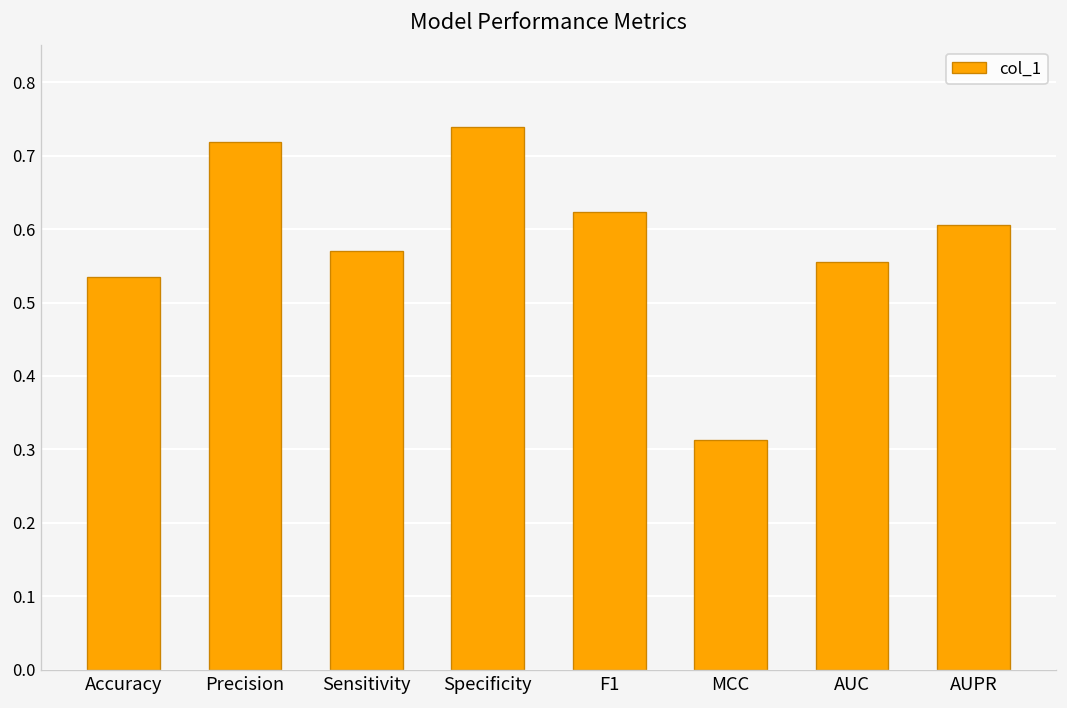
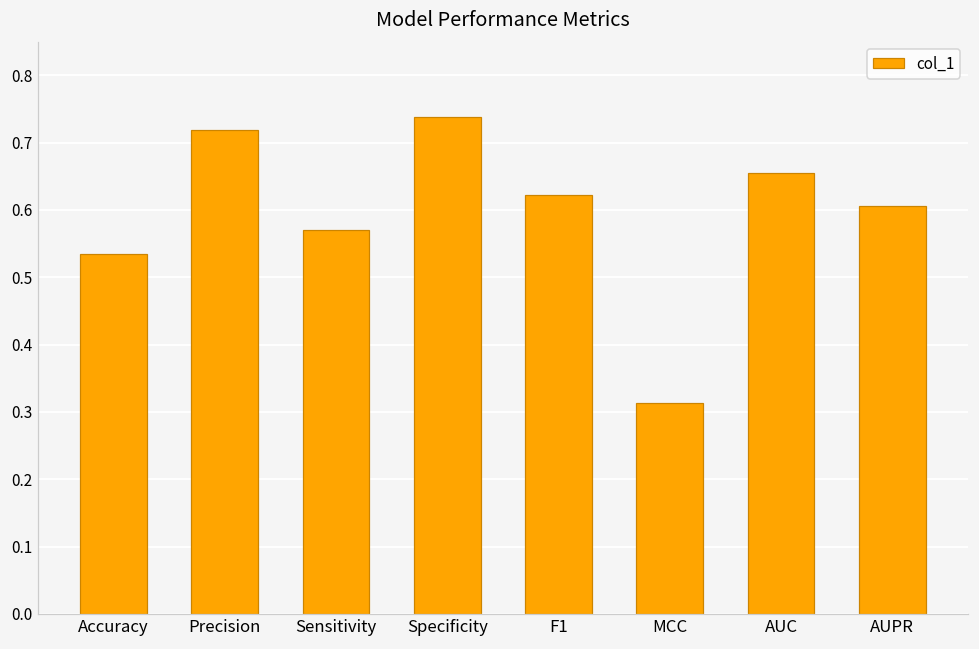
AUC: 0.56 -> 0.65
